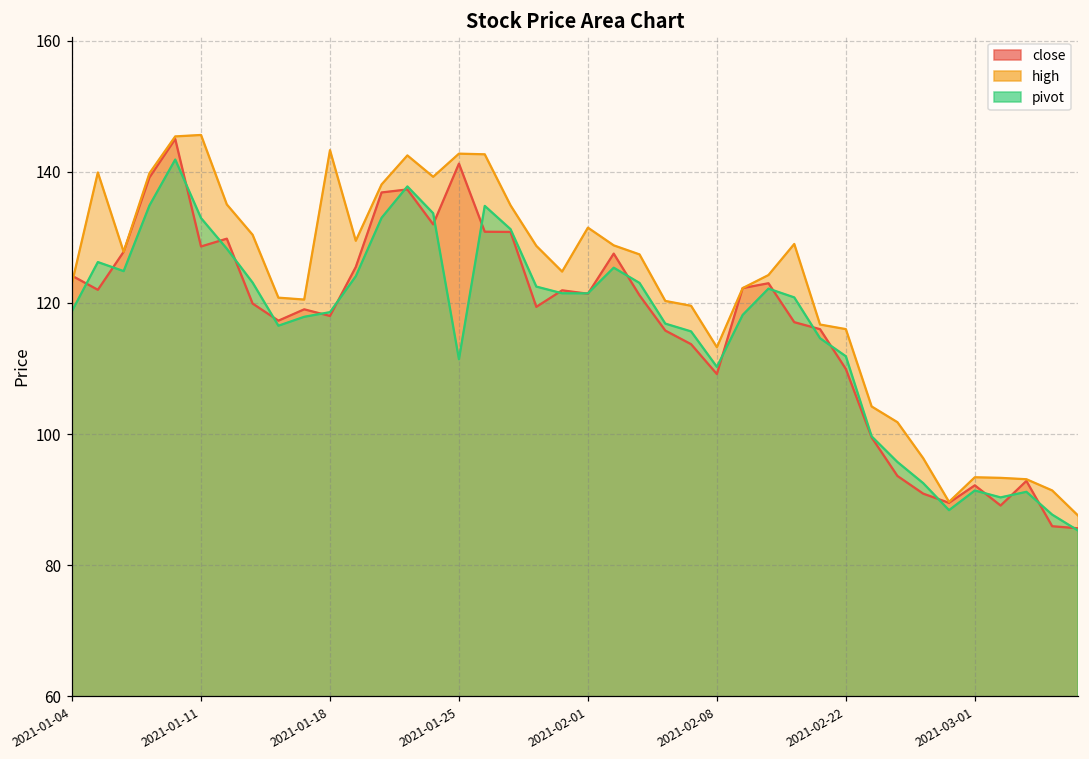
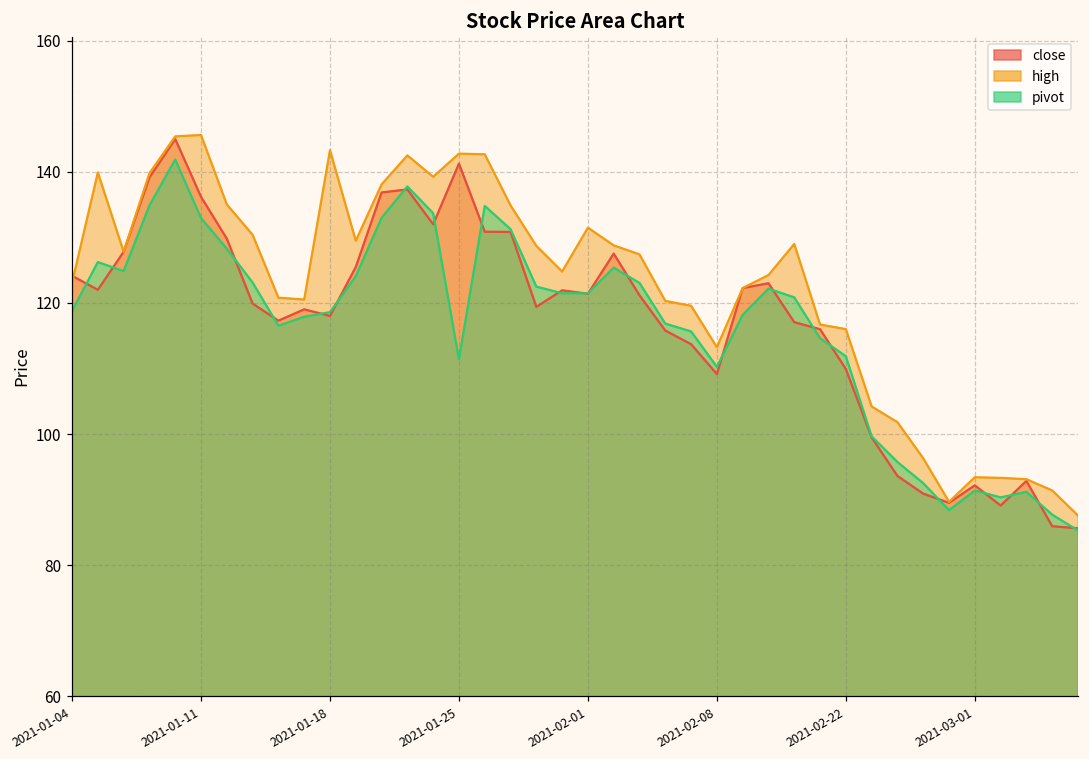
close, 2021-01-11: 129 -> 136
